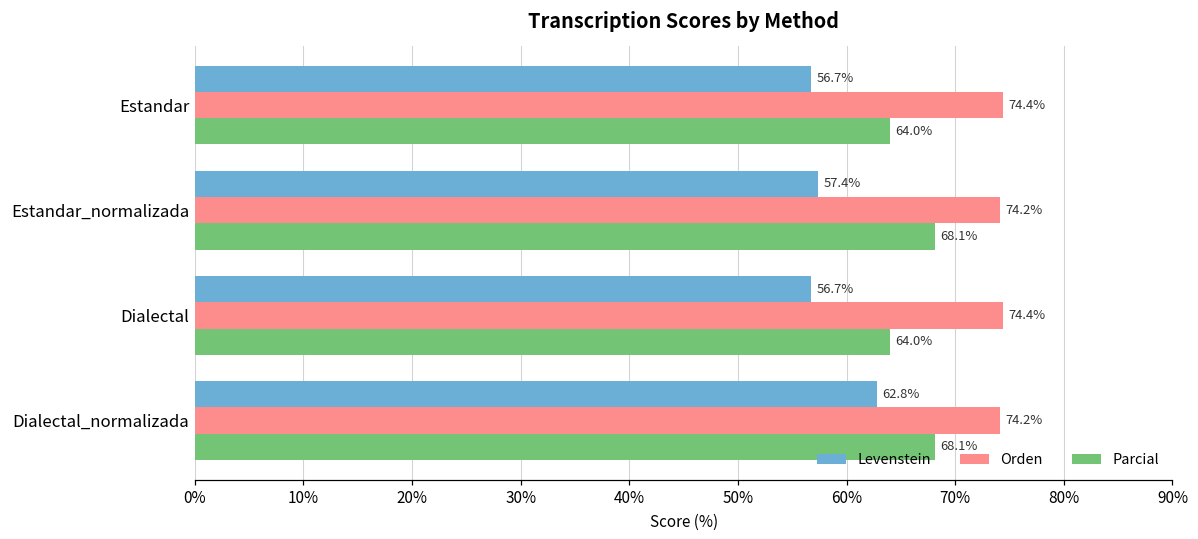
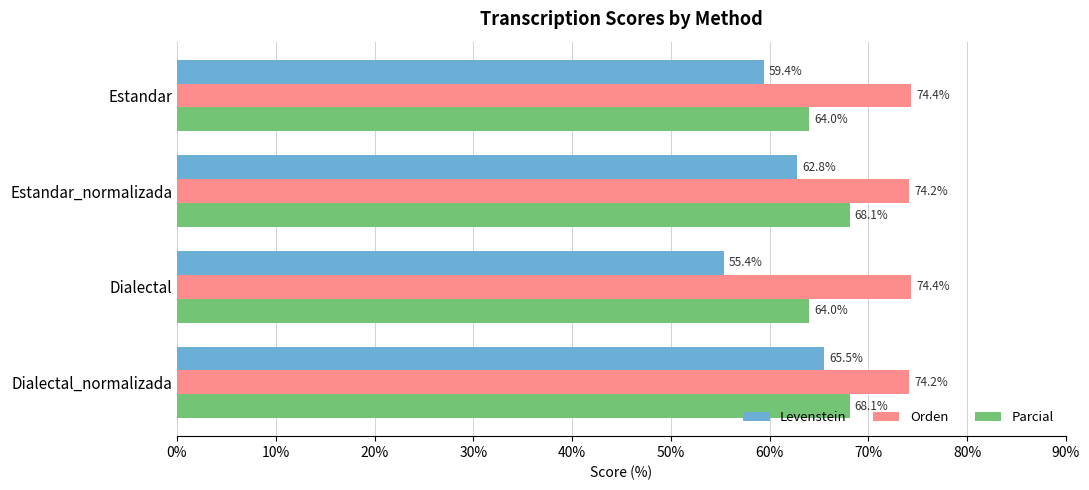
Levenstein, Estandar: 56.7% -> 59.4%
Levenstein, Estandar_normalizada: 57.4% -> 62.8%
Levenstein, Dialectal: 56.7% -> 55.4%
Levenstein, Dialectal_normalizada: 62.8% -> 65.5%
